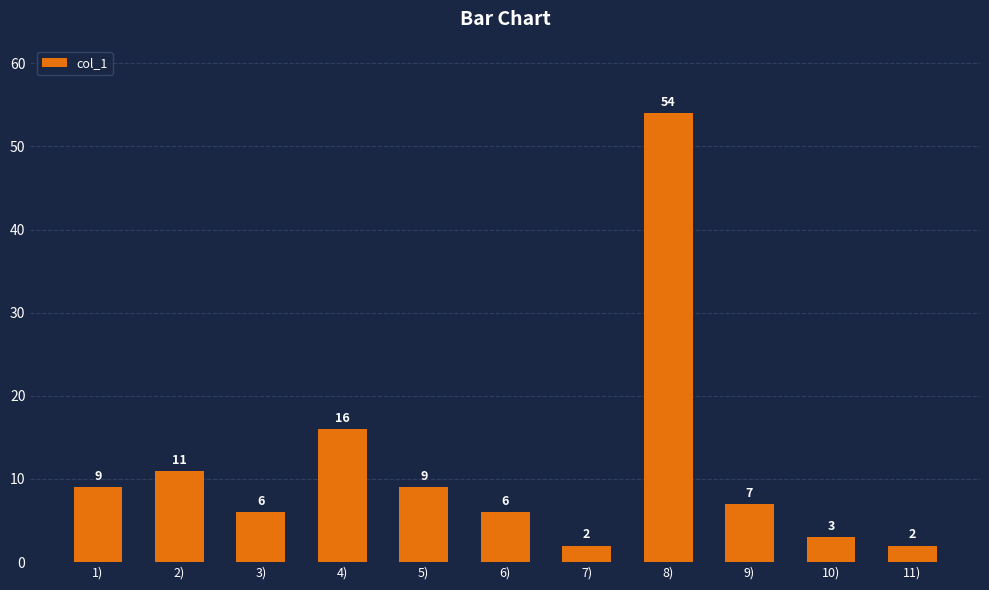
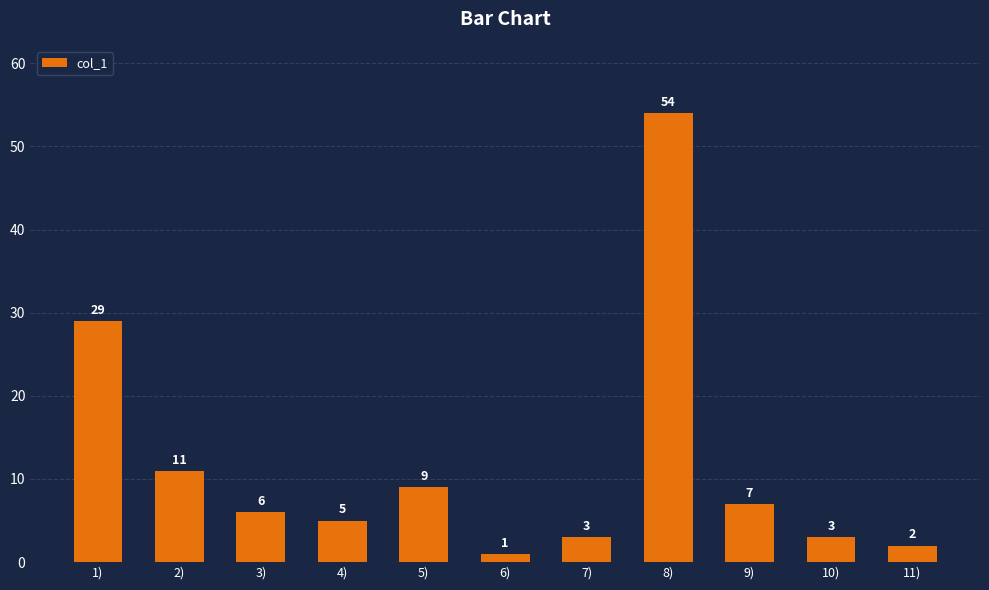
1): 9 -> 29
4): 16 -> 5
6): 6 -> 1
7): 2 -> 3
